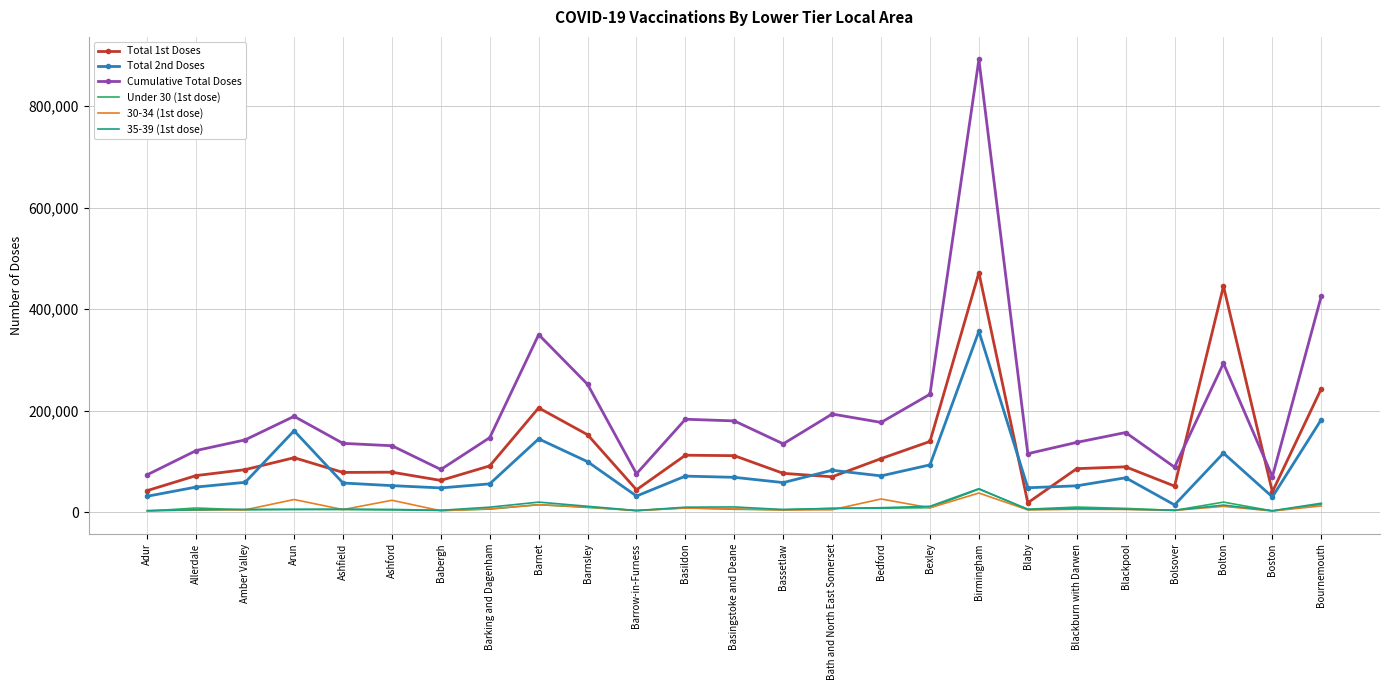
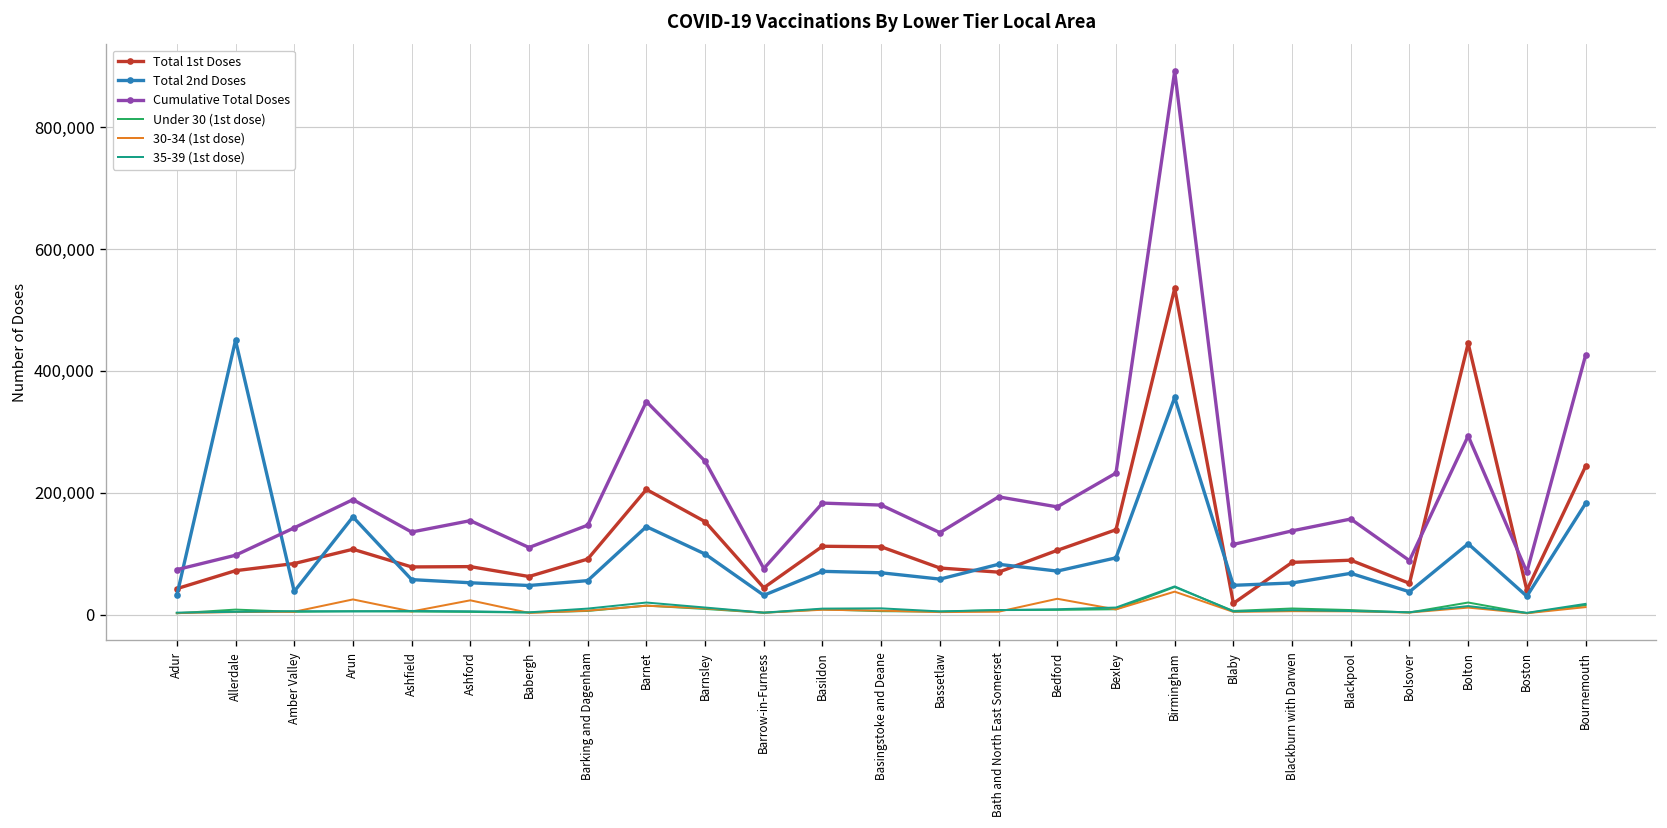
Total 2nd Doses, Allerdale: 50,000 -> 450,000
Cumulative Total Doses, Allerdale: 120,000 -> 100,000
Total 2nd Doses, Amber Valley: 60,000 -> 40,000
Cumulative Total Doses, Ashford: 130,000 -> 150,000
Cumulative Total Doses, Babergh: 80,000 -> 110,000
Total 1st Doses, Birmingham: 470,000 -> 540,000
Total 2nd Doses, Bolsover: 10,000 -> 40,000
